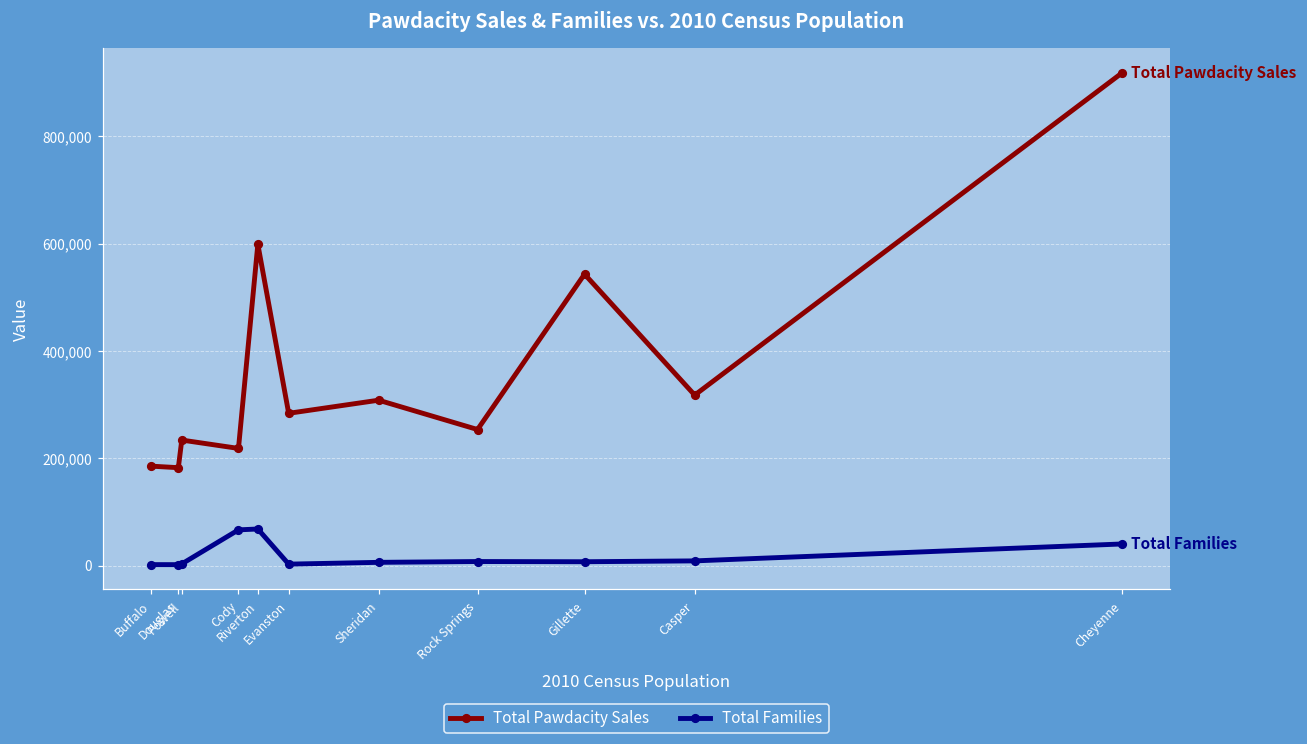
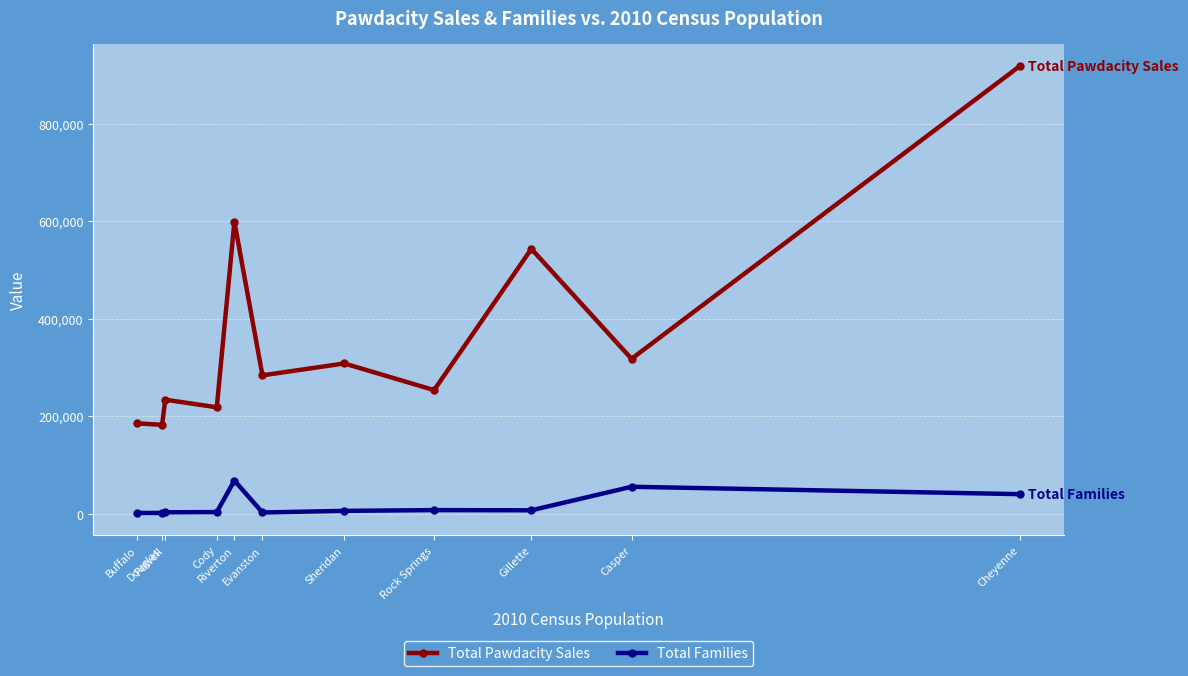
Total Families, Cody: 70,000 -> 0
Total Families, Casper: 10,000 -> 60,000
